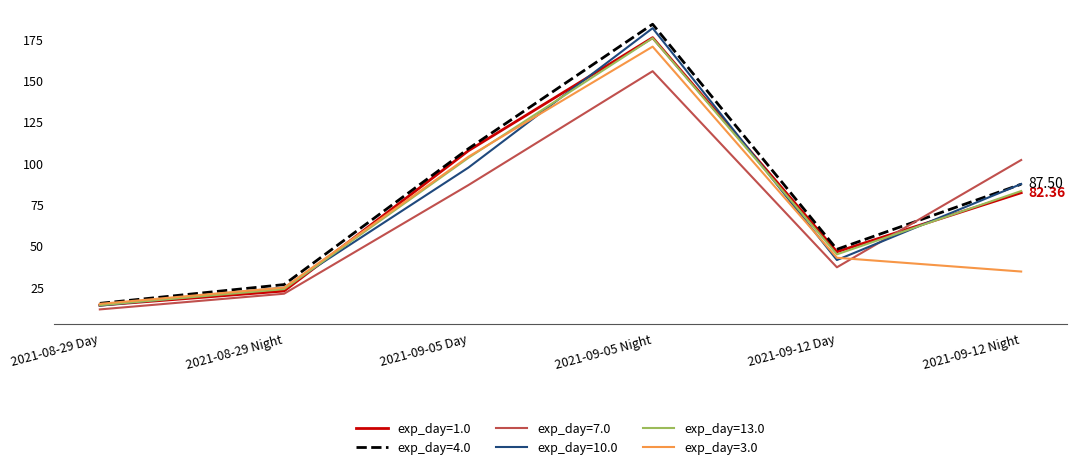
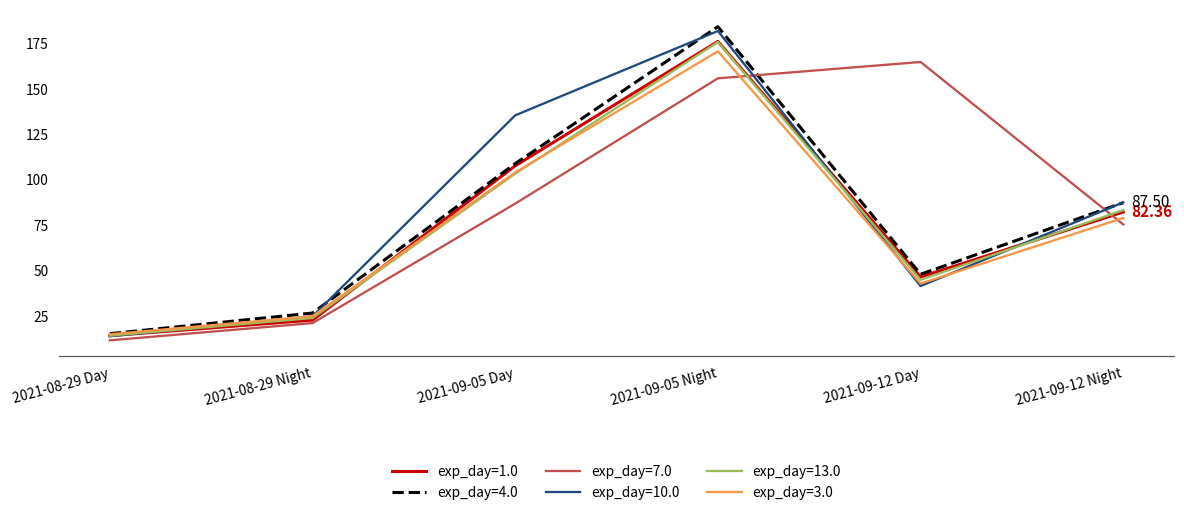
exp_day=10.0, 2021-09-05 Day: 98 -> 135
exp_day=7.0, 2021-09-12 Day: 37 -> 165
exp_day=7.0, 2021-09-12 Night: 102 -> 76
exp_day=3.0, 2021-09-12 Night: 35 -> 79
